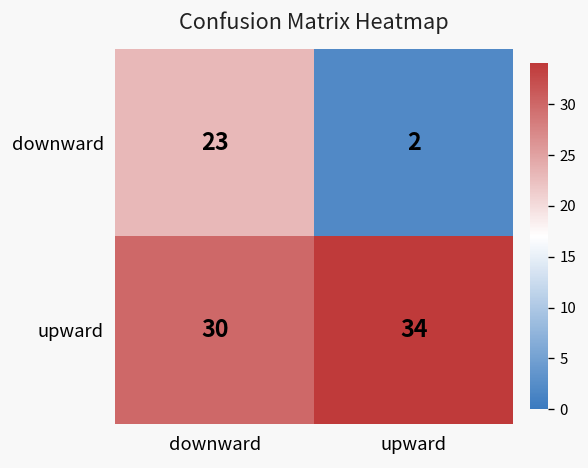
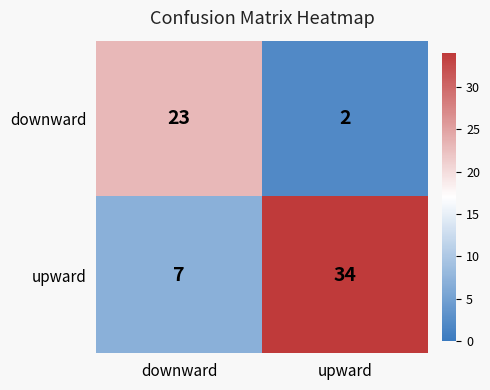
upward, downward: 30 -> 7
